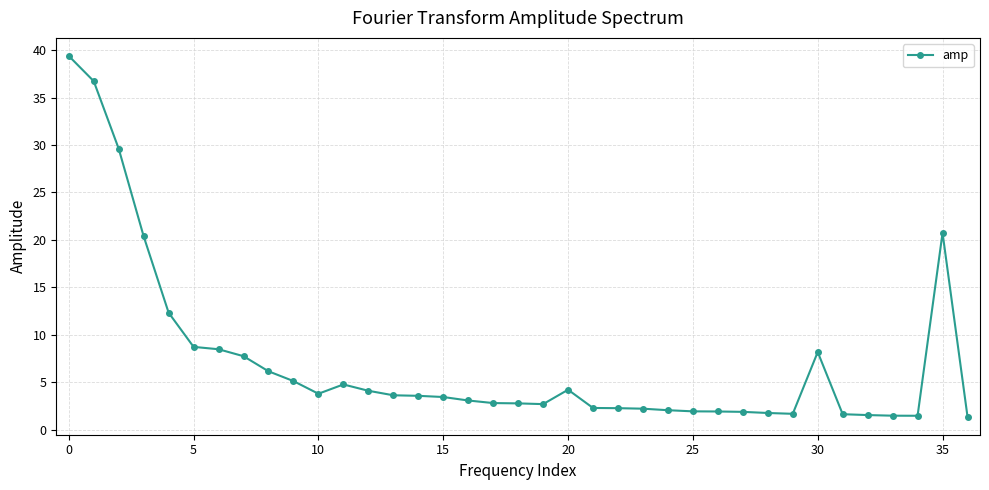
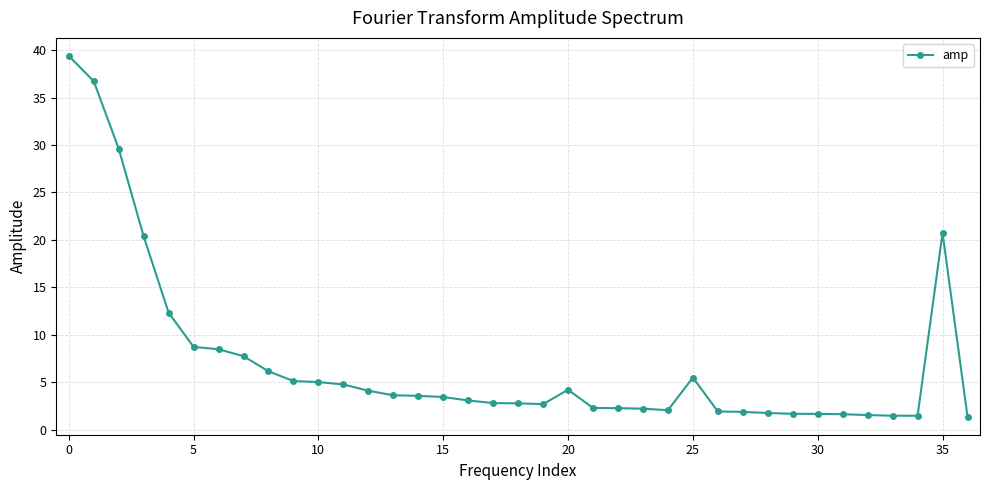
10: 4 -> 5
25: 2 -> 5
30: 8 -> 2
